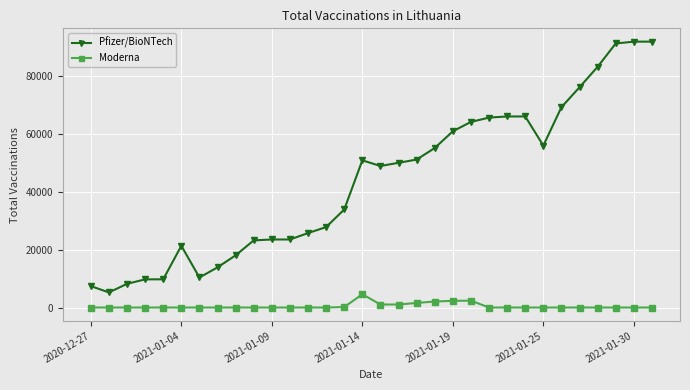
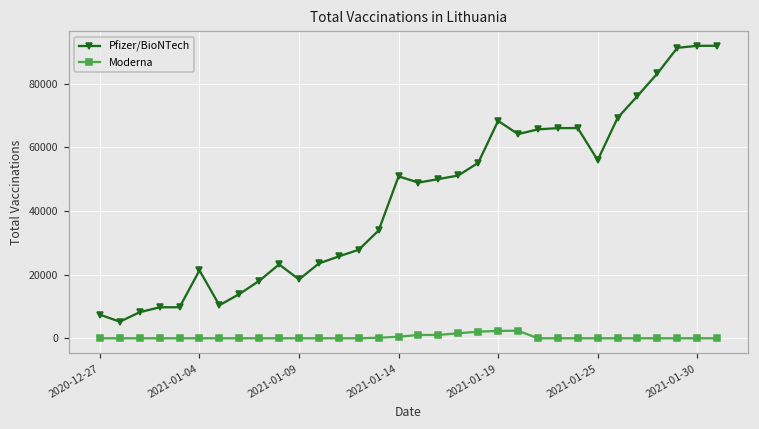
Pfizer/BioNTech, 2021-01-09: 24000 -> 18000
Moderna, 2021-01-14: 5000 -> 0
Pfizer/BioNTech, 2021-01-19: 61000 -> 68000
